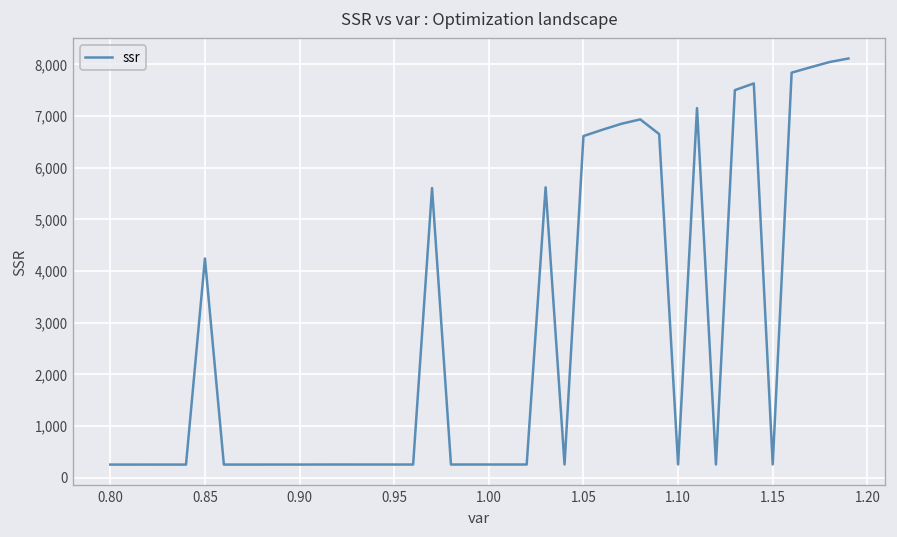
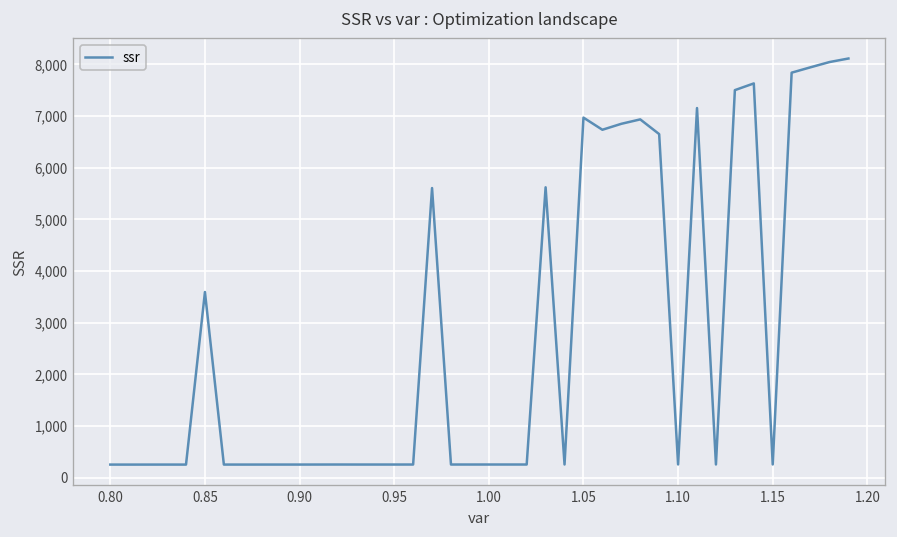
0.85: 4,200 -> 3,600
1.05: 6,600 -> 7,000
